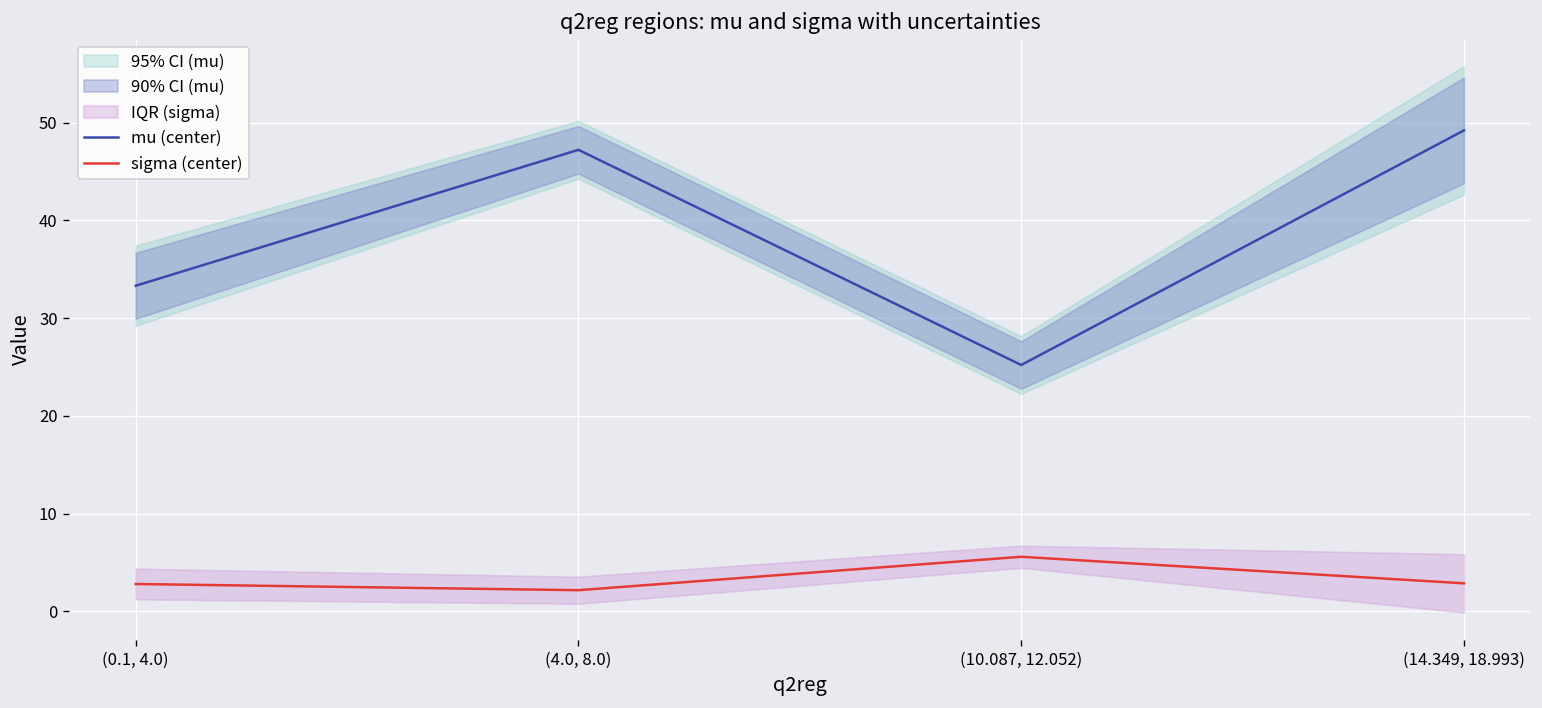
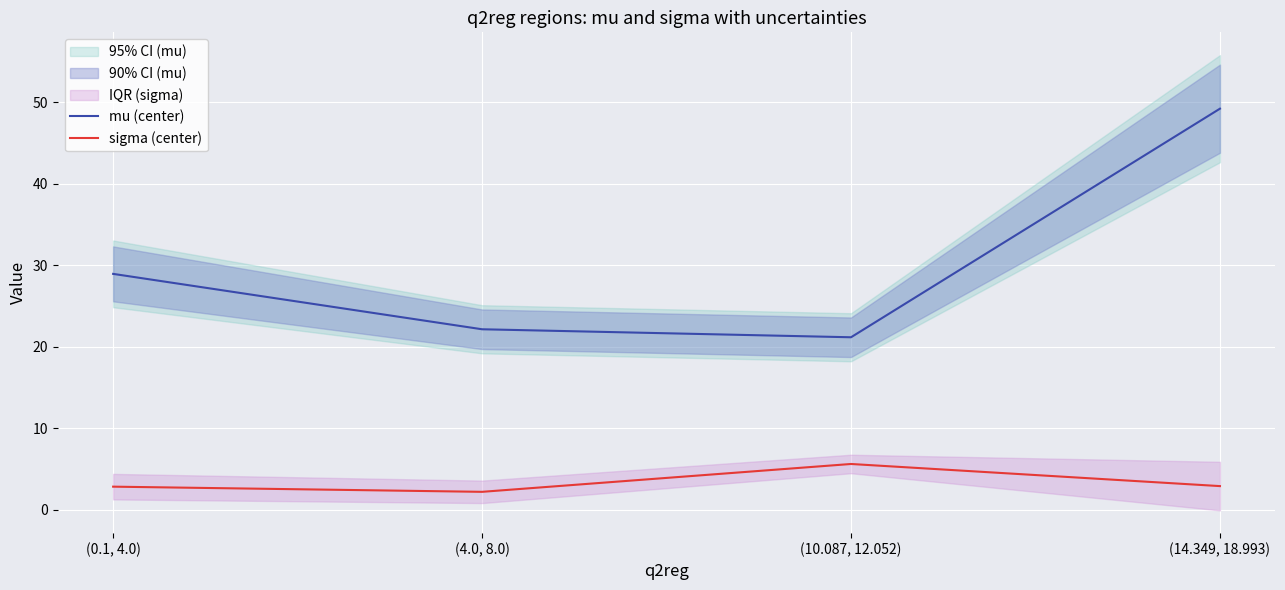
mu (center), (0.1, 4.0): 33 -> 29
mu (center), (4.0, 8.0): 47 -> 22
mu (center), (10.087, 12.052): 25 -> 21
